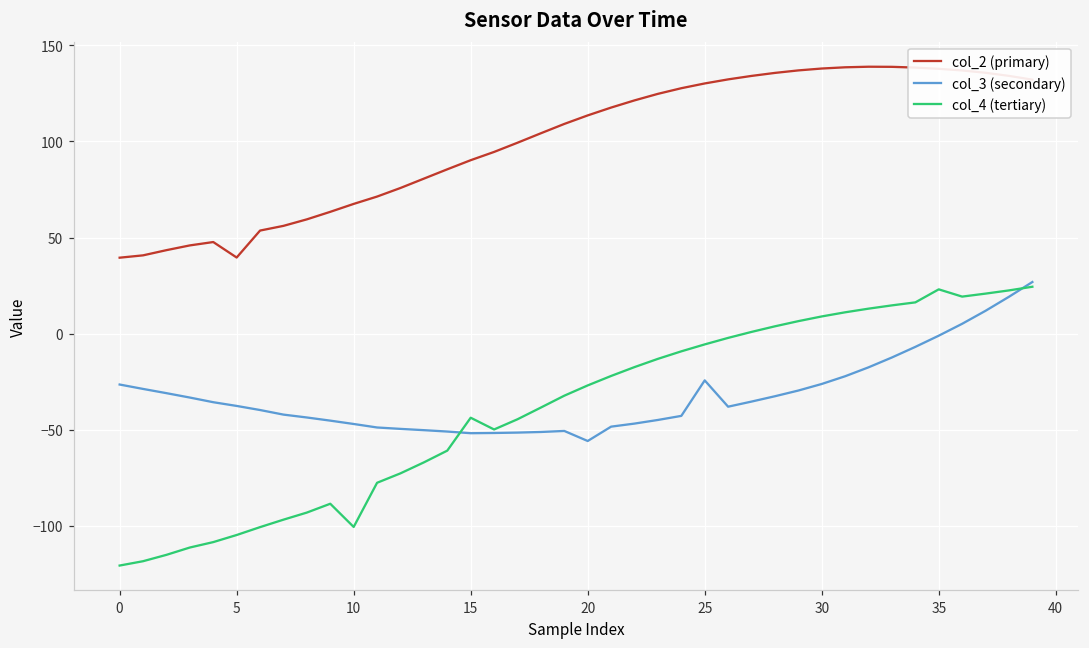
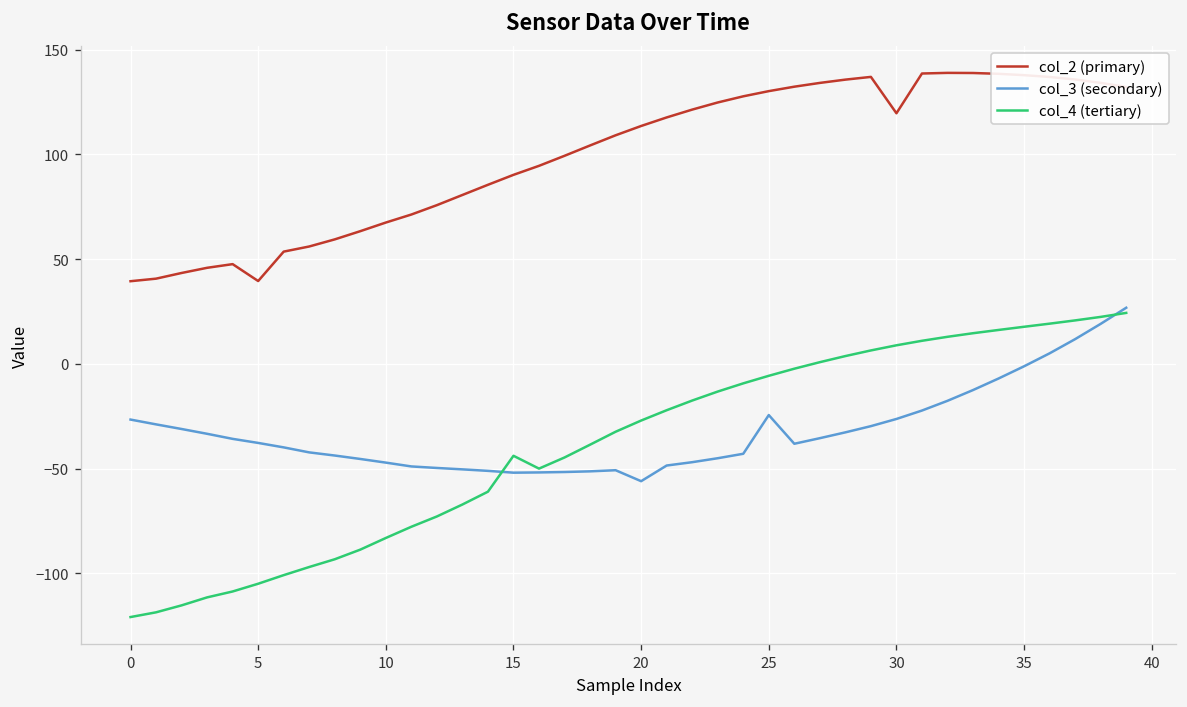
col_4 (tertiary), 10: -101 -> -83
col_2 (primary), 30: 138 -> 120
col_4 (tertiary), 35: 23 -> 18
